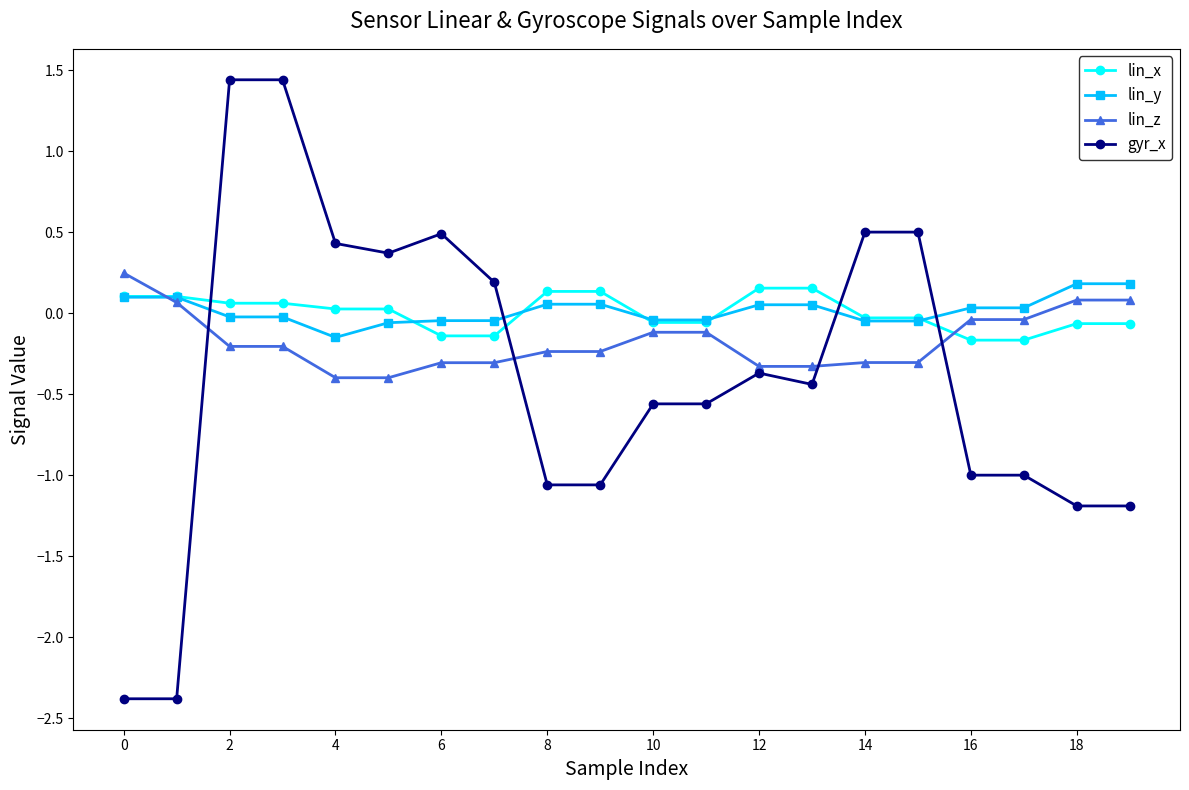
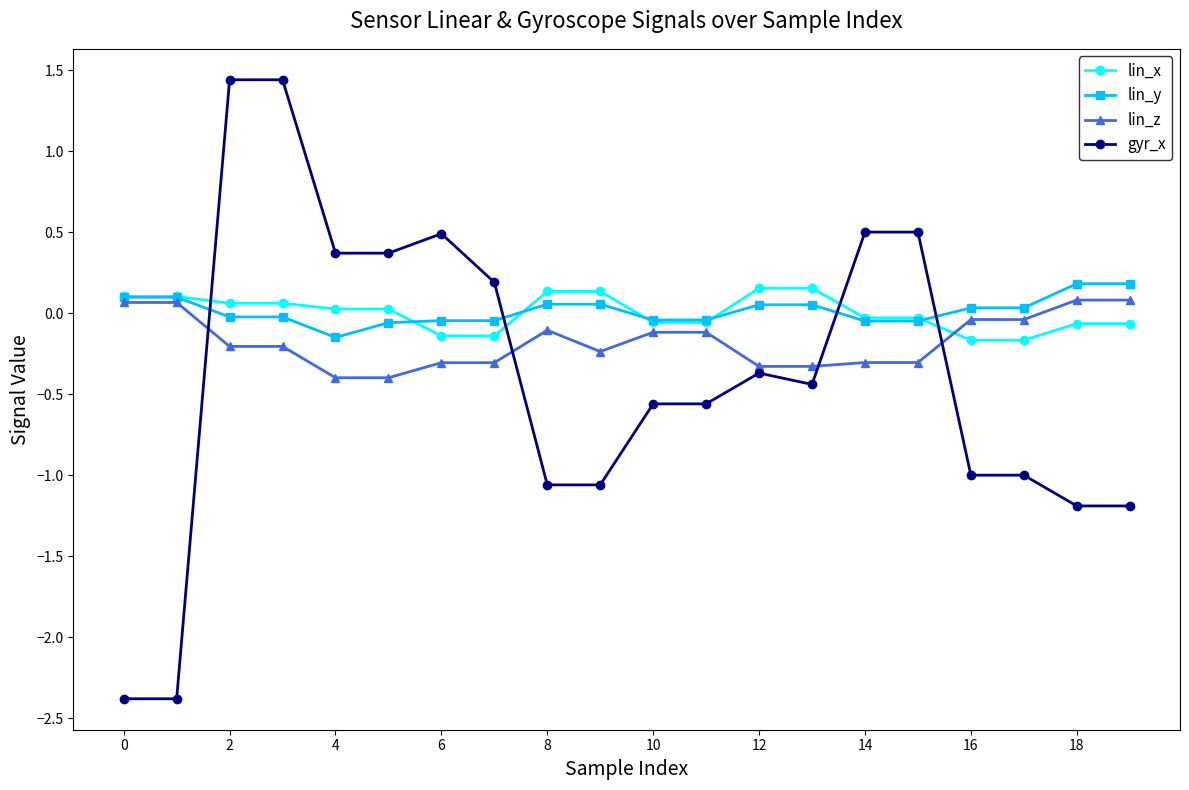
lin_z, 0: 0.25 -> 0.07
gyr_x, 4: 0.43 -> 0.37
lin_z, 8: -0.24 -> -0.11
